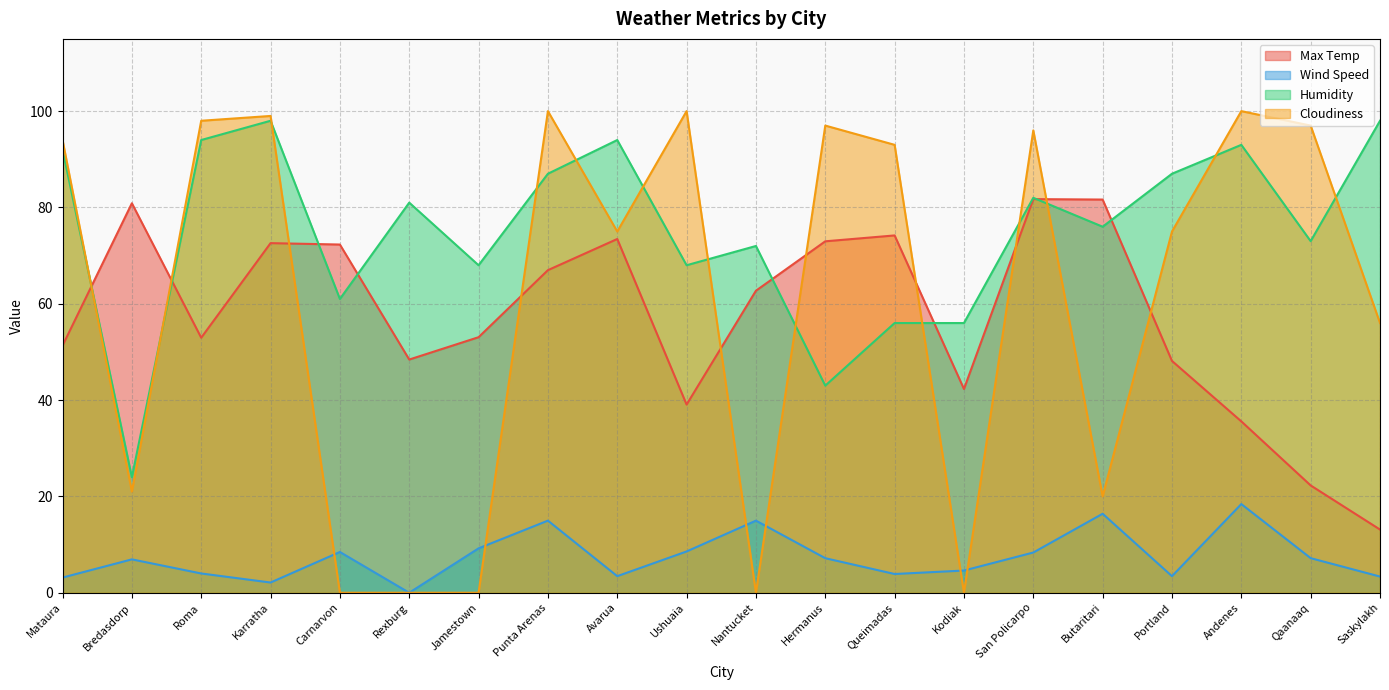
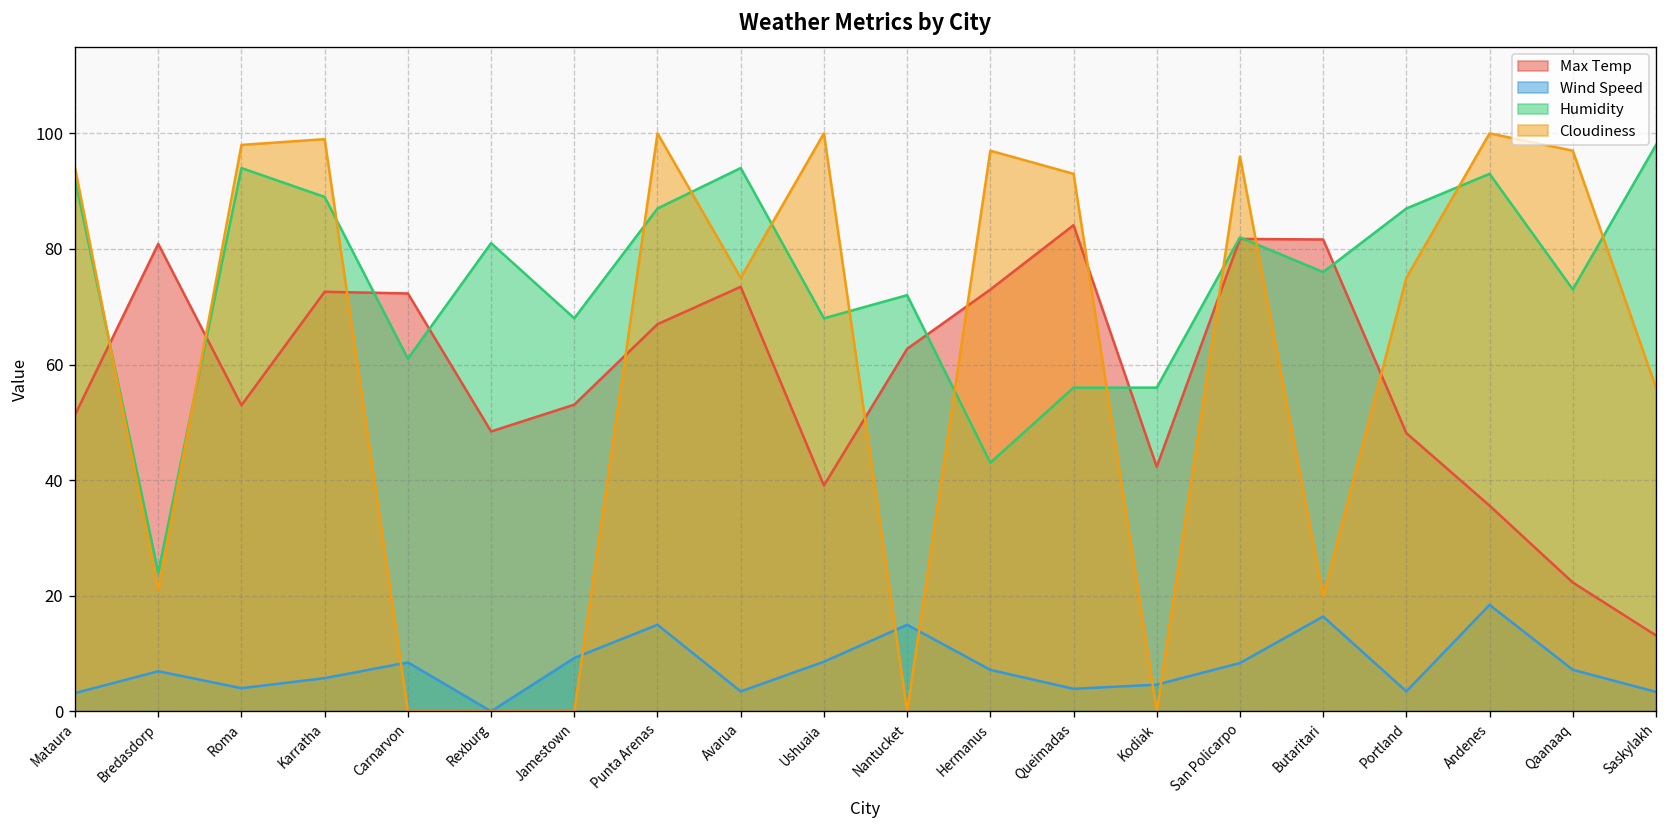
Wind Speed, Karratha: 2 -> 6
Humidity, Karratha: 98 -> 89
Max Temp, Queimadas: 74 -> 84
